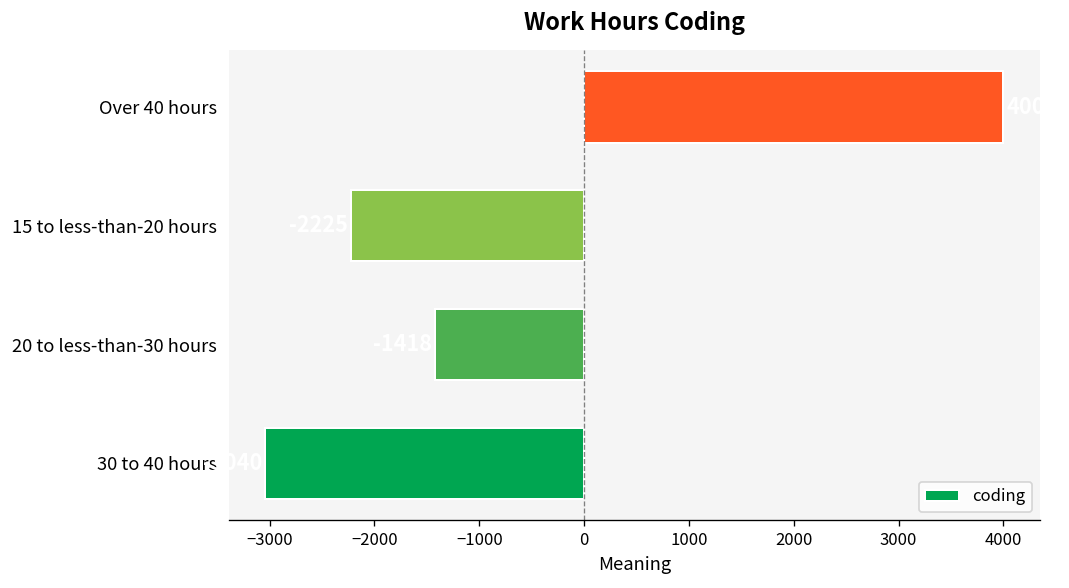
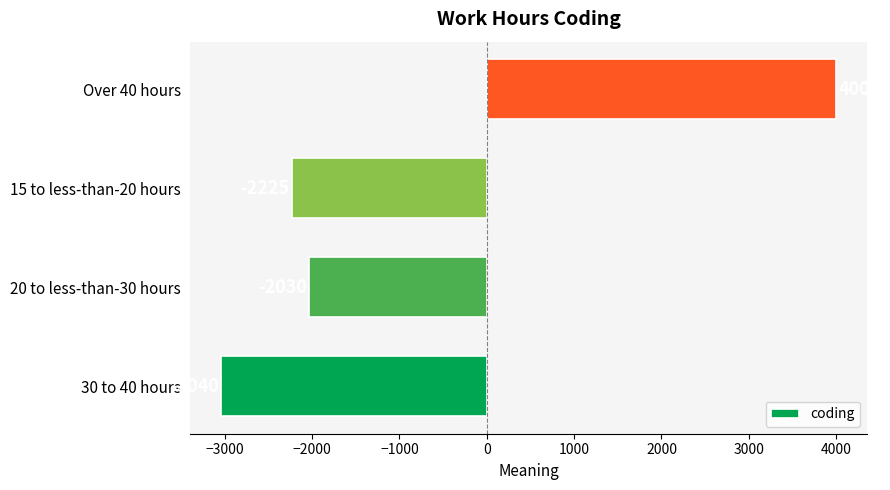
20 to less-than-30 hours: -1400 -> -2000
